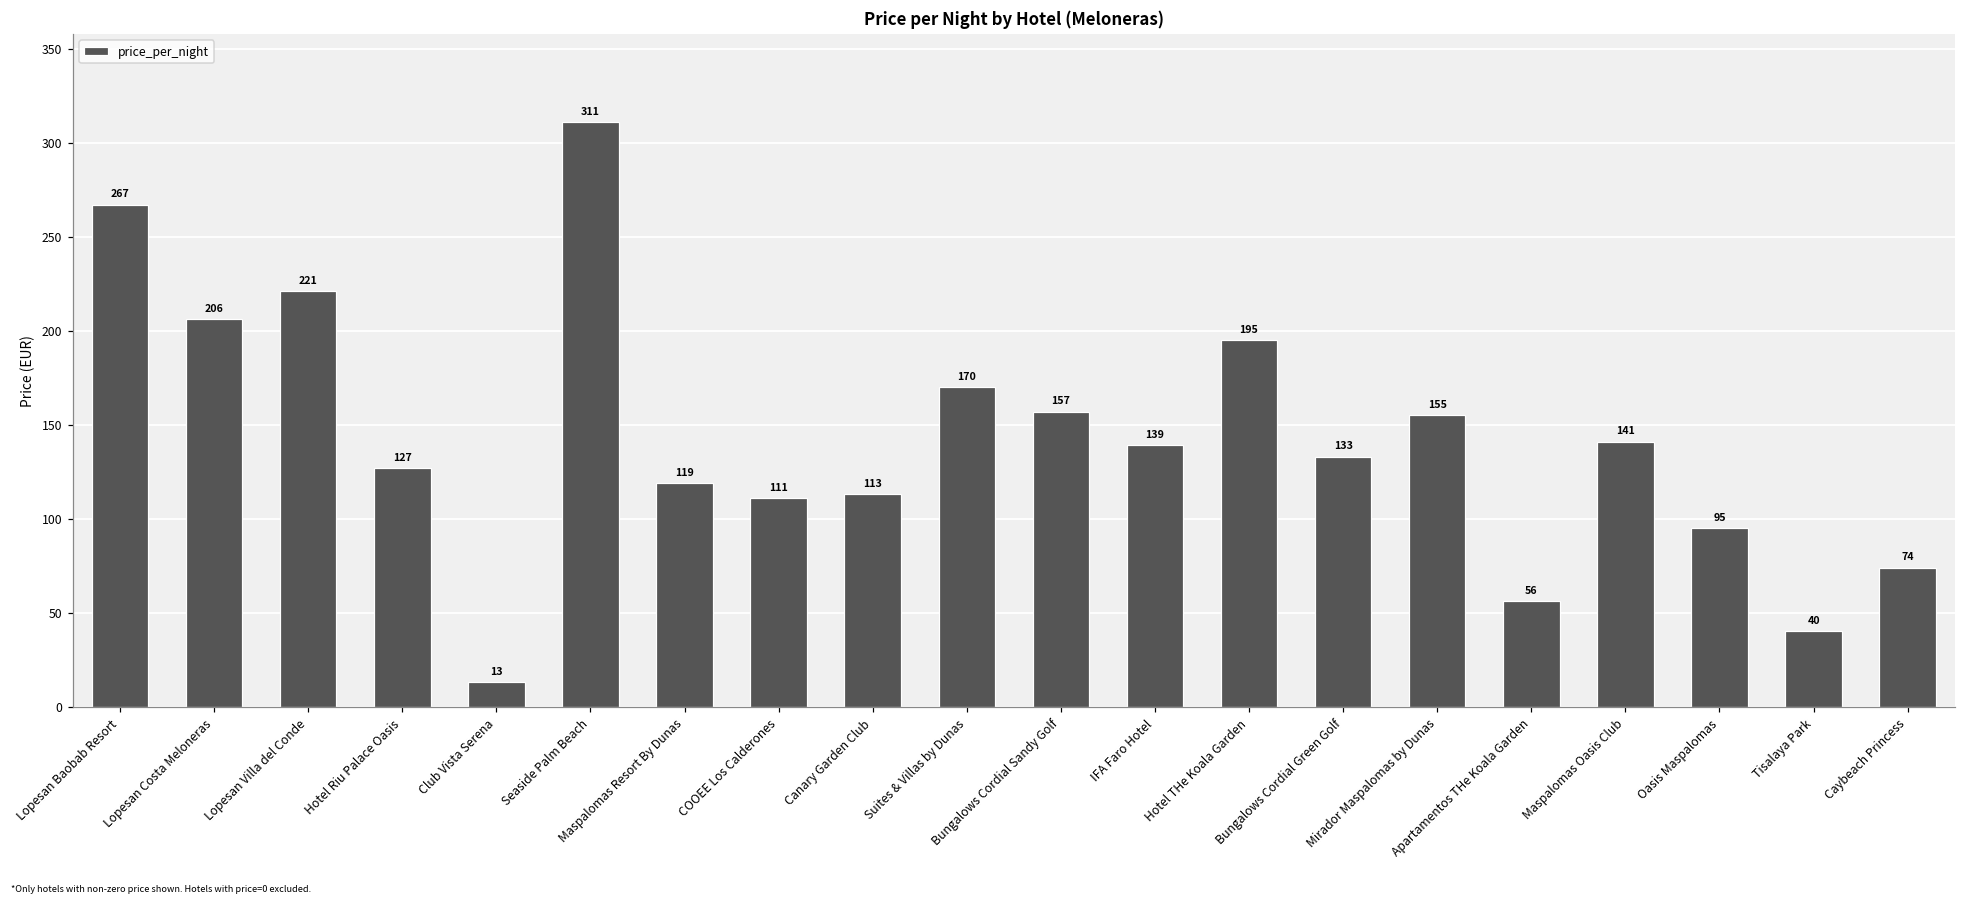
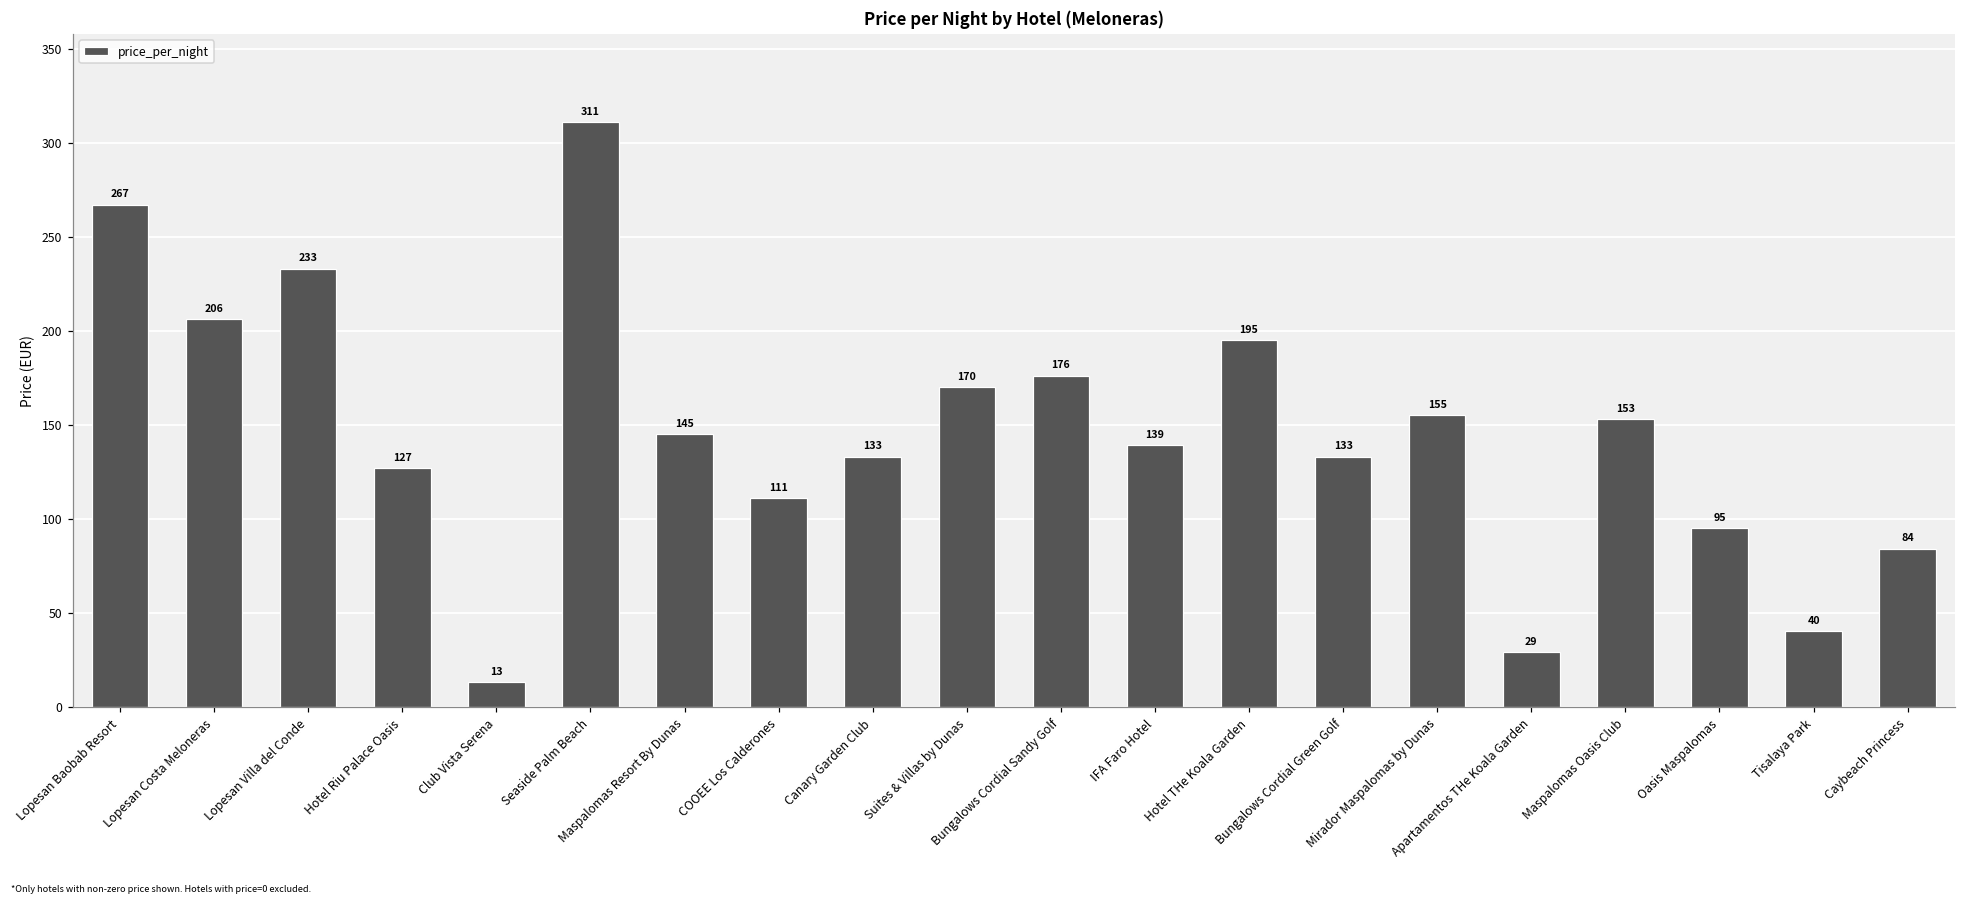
Lopesan Villa del Conde: 221 -> 233
Maspalomas Resort By Dunas: 119 -> 145
Canary Garden Club: 113 -> 133
Bungalows Cordial Sandy Golf: 157 -> 176
Apartamentos THe Koala Garden: 56 -> 29
Maspalomas Oasis Club: 141 -> 153
Caybeach Princess: 74 -> 84
